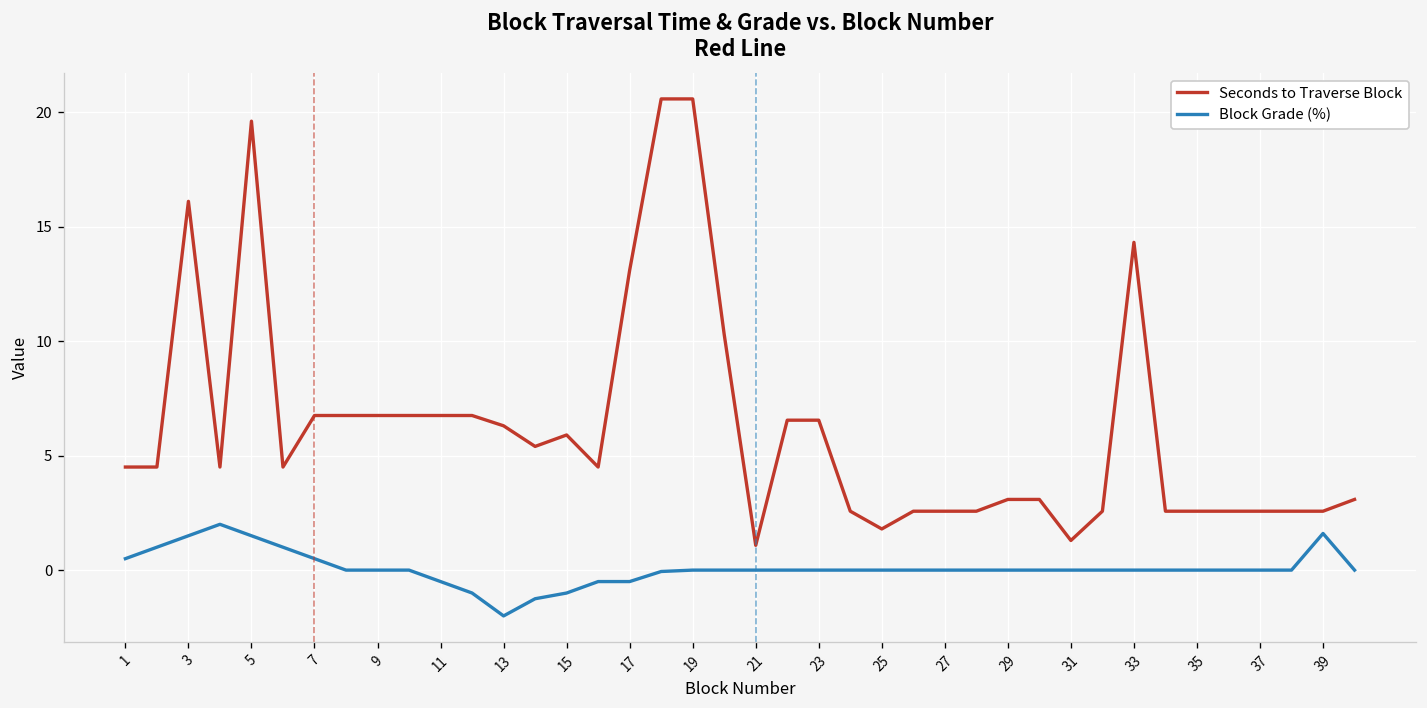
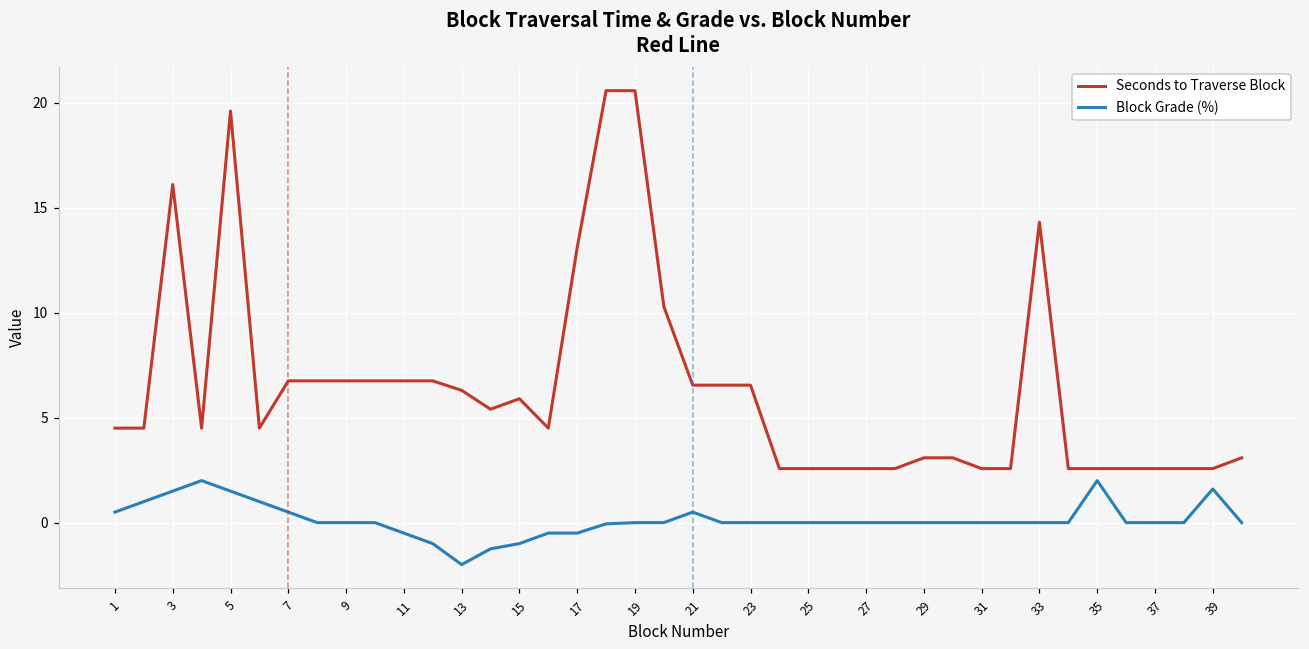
Seconds to Traverse Block, 21: 1.1 -> 6.5
Block Grade (%), 21: 0.0 -> 0.5
Seconds to Traverse Block, 25: 1.8 -> 2.6
Seconds to Traverse Block, 31: 1.3 -> 2.6
Block Grade (%), 35: 0 -> 2
